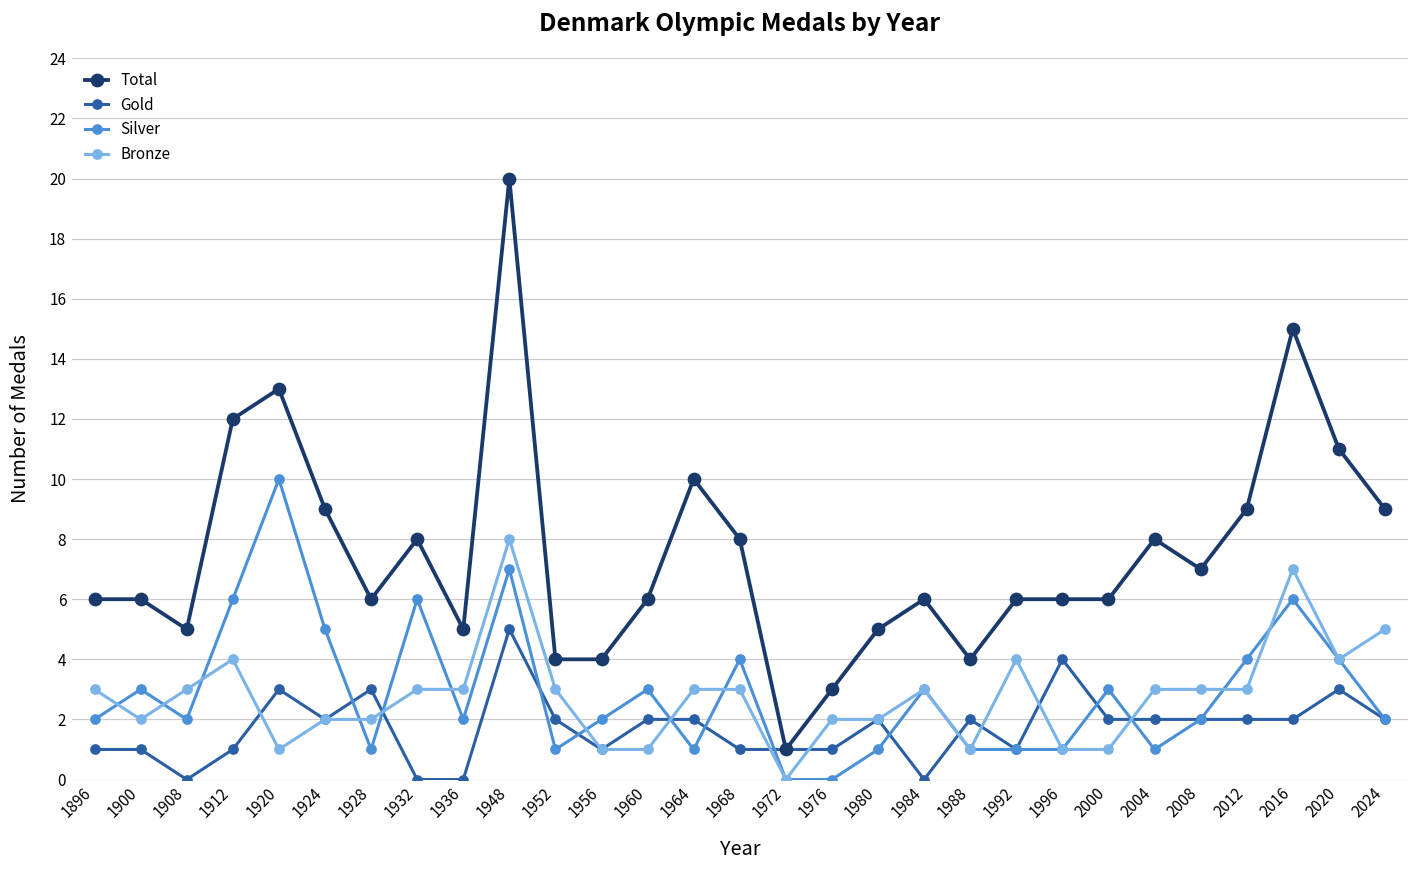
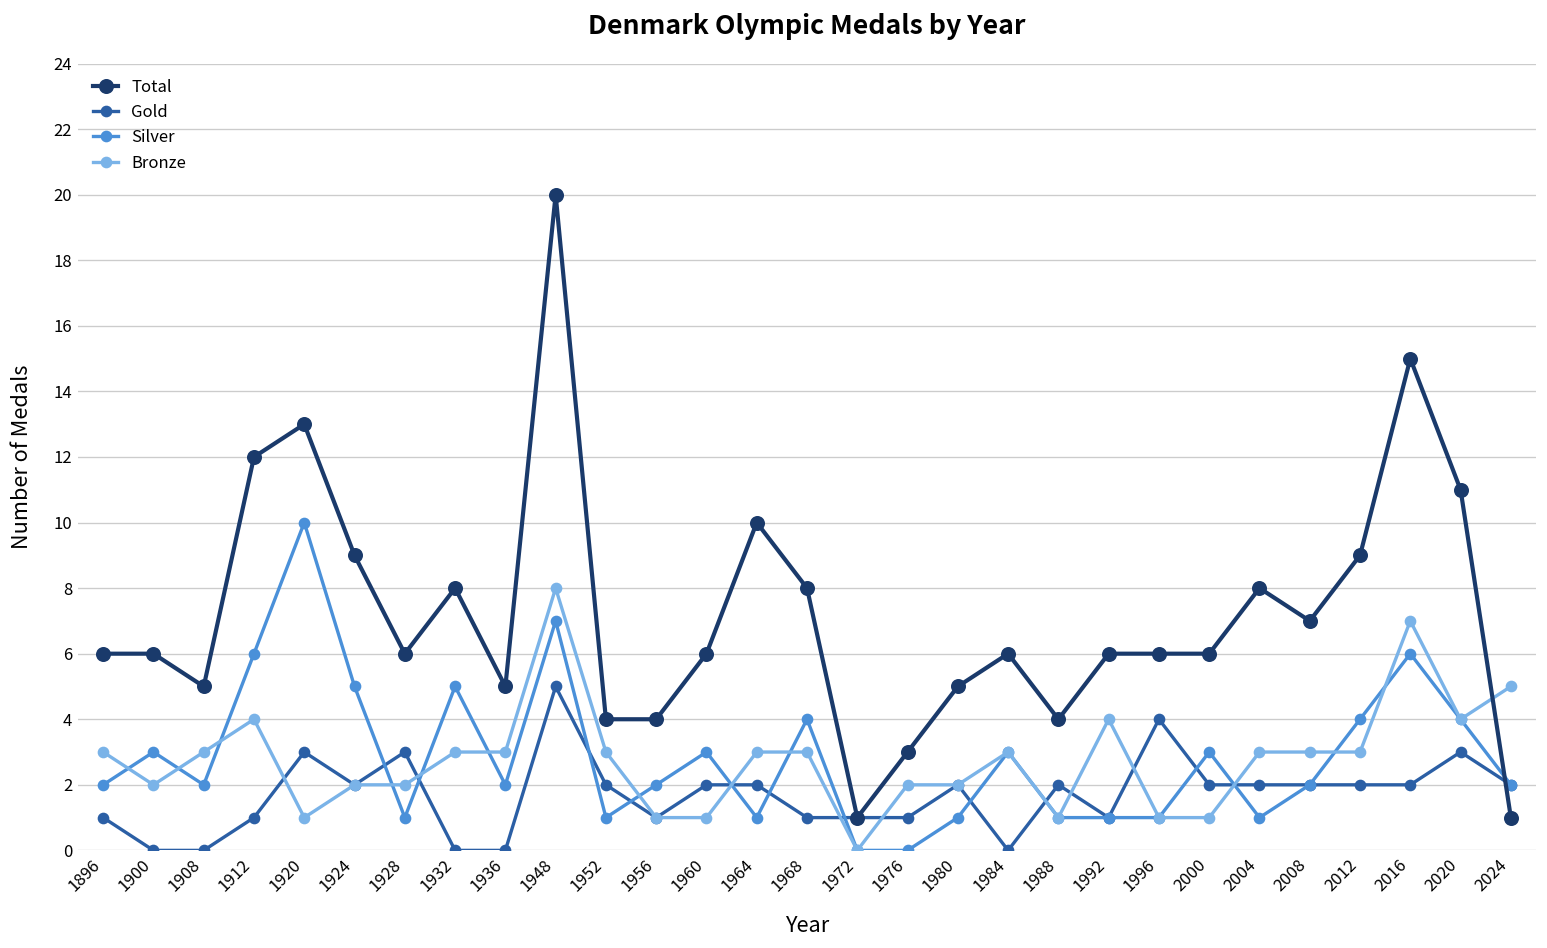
Gold, 1900: 1 -> 0
Silver, 1932: 6 -> 5
Total, 2024: 9 -> 1
